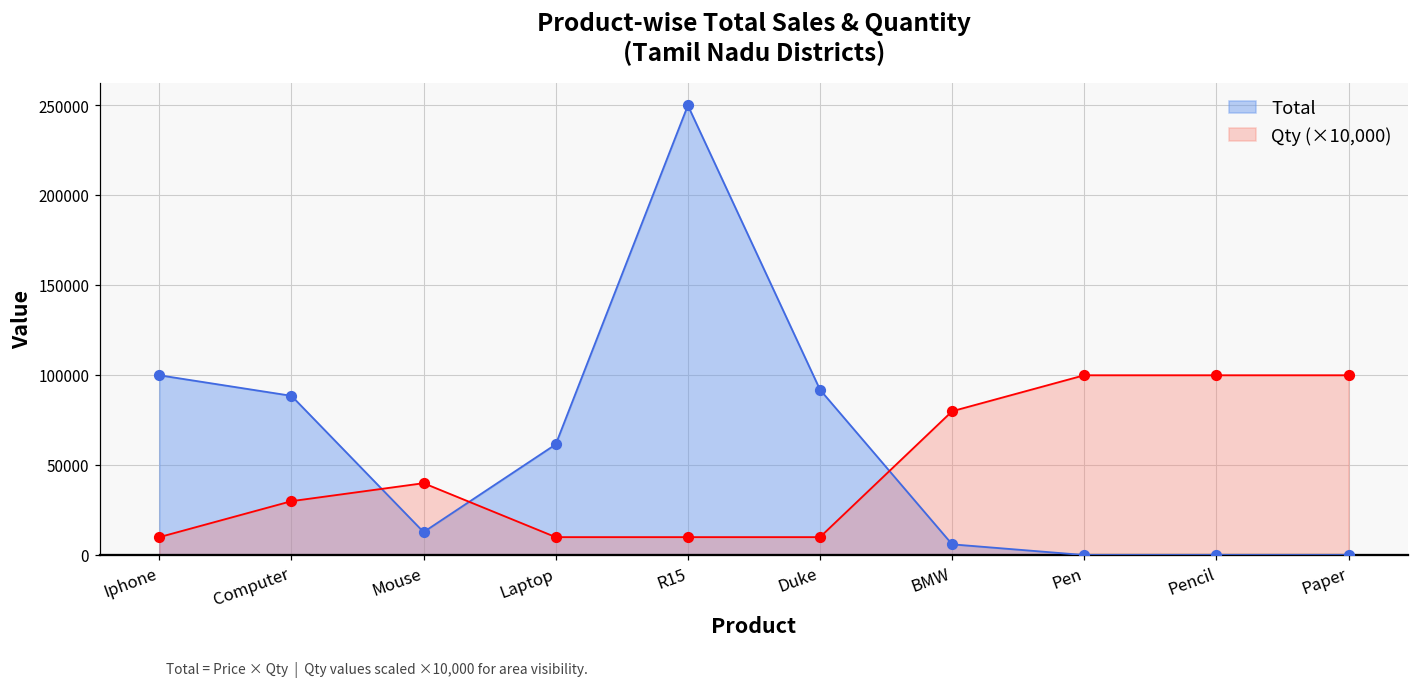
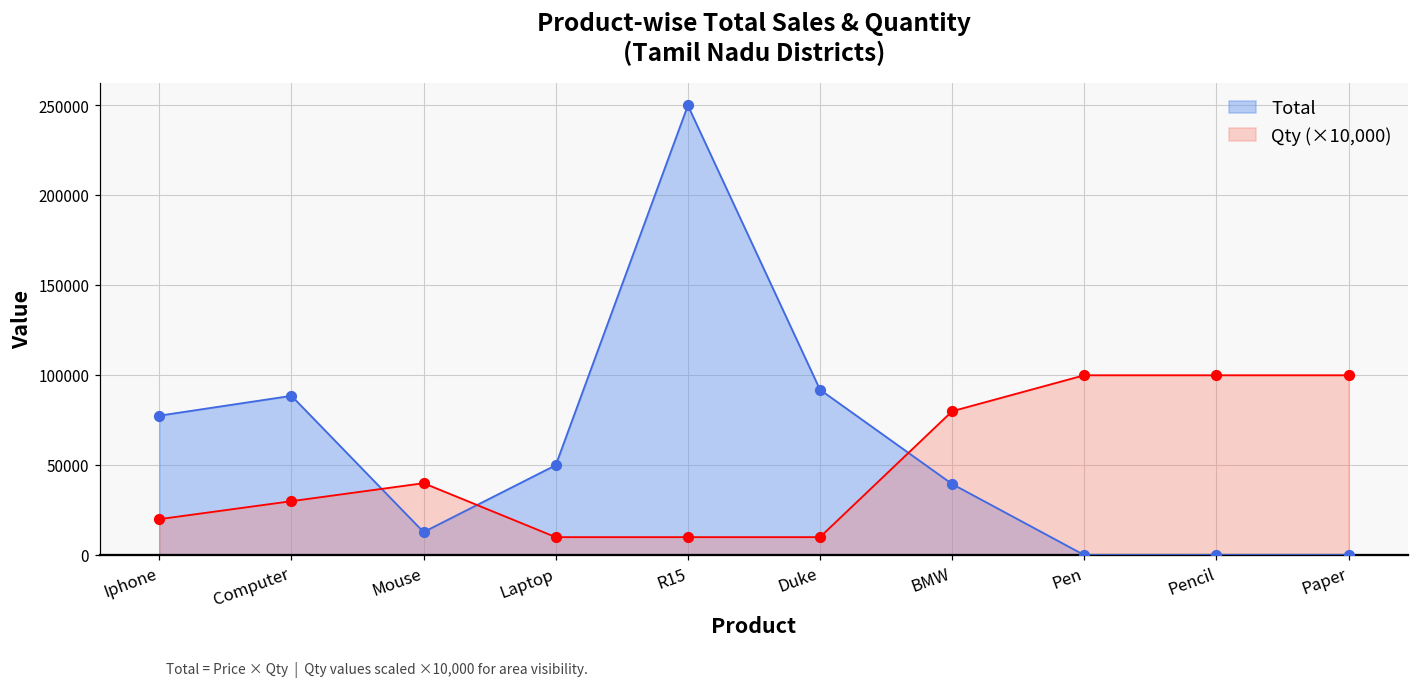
Total, Iphone: 100000 -> 78000
Qty (×10,000), Iphone: 10000 -> 20000
Total, Laptop: 62000 -> 50000
Total, BMW: 6000 -> 40000
